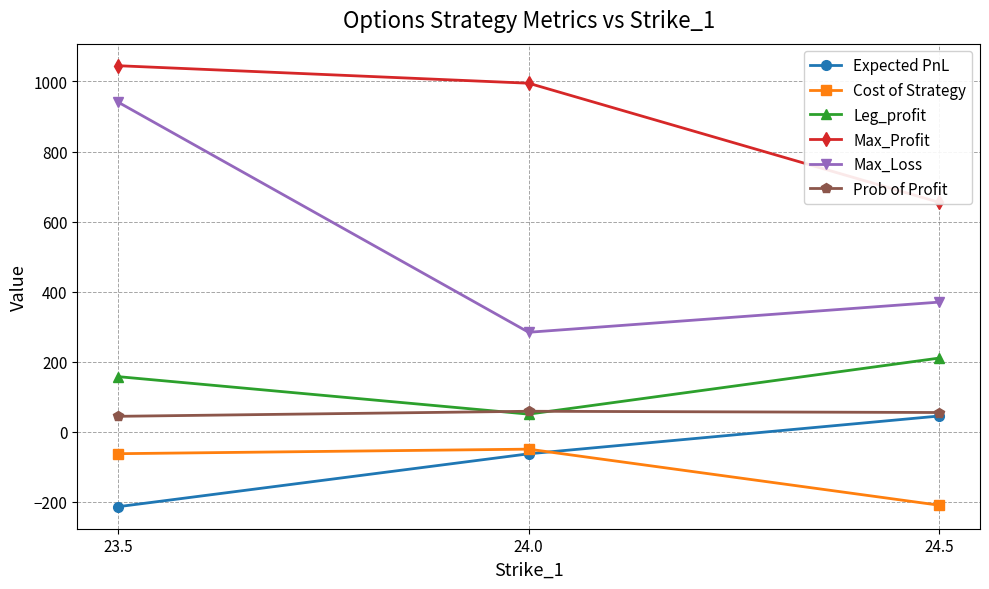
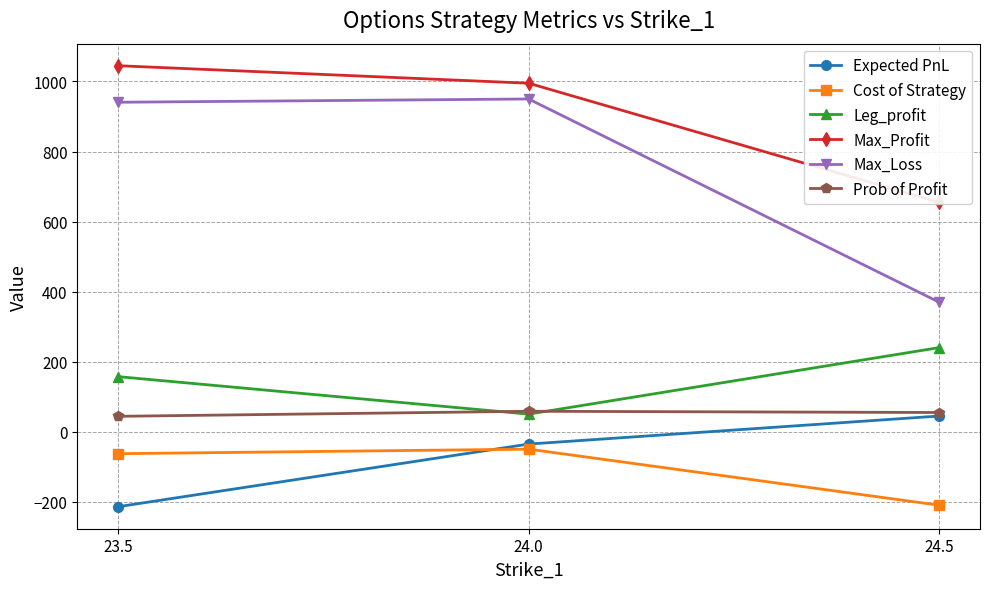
Expected PnL, 24.0: -60 -> -40
Max_Loss, 24.0: 280 -> 950
Leg_profit, 24.5: 210 -> 240
